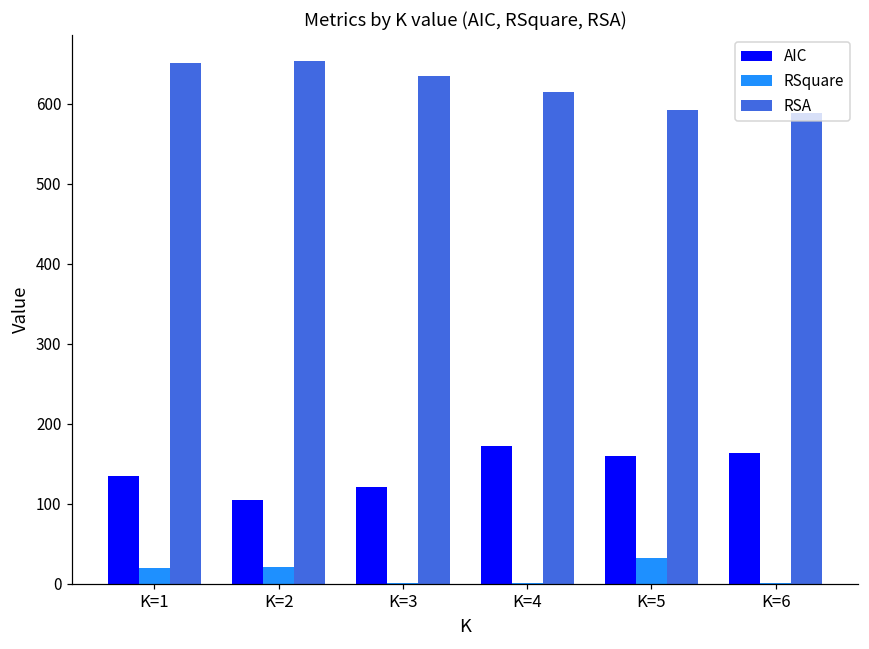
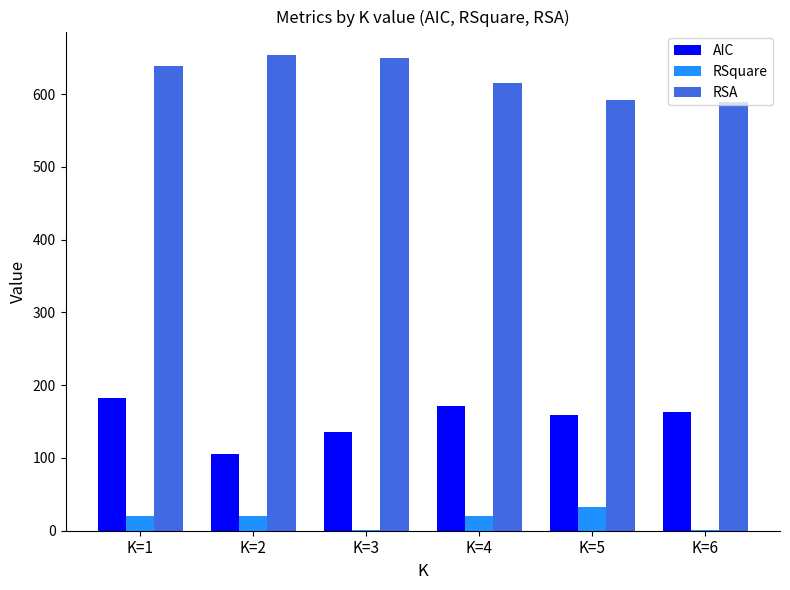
AIC, K=1: 130 -> 180
RSA, K=1: 650 -> 640
AIC, K=3: 120 -> 140
RSA, K=3: 630 -> 650
RSquare, K=4: 0 -> 20
